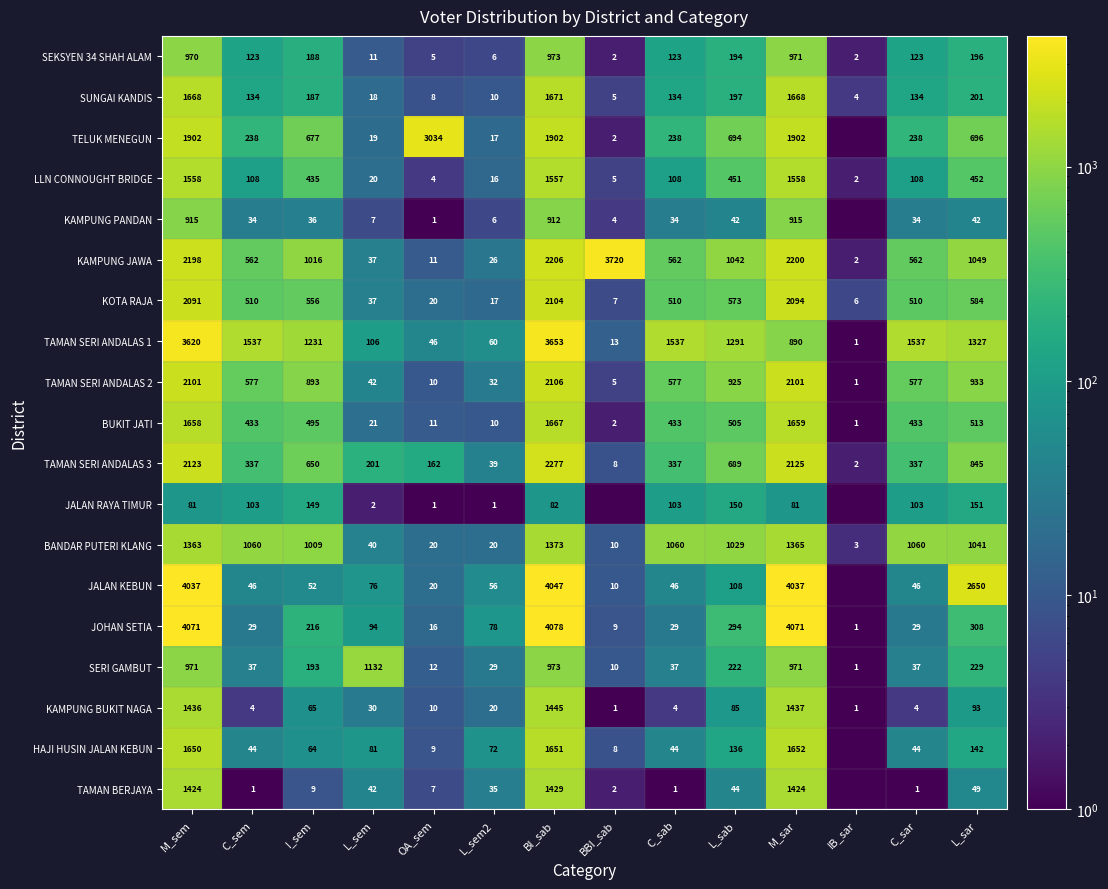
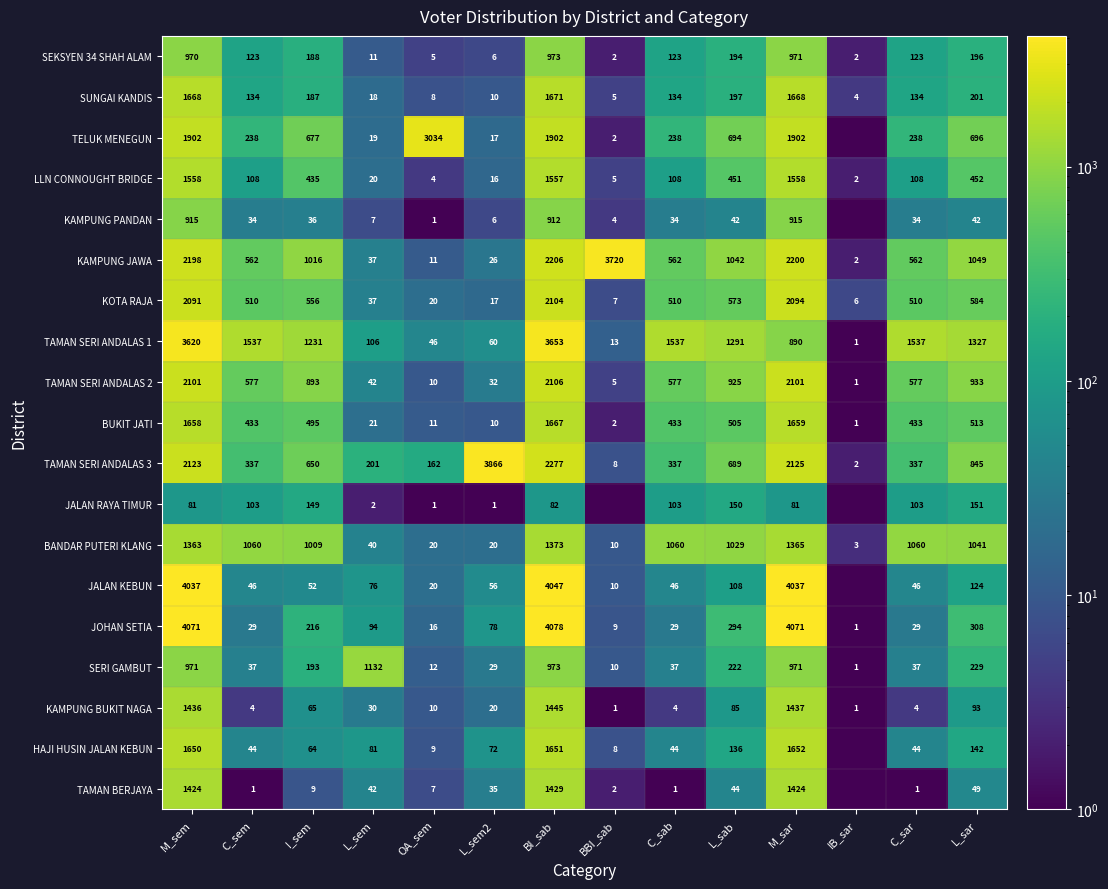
TAMAN SERI ANDALAS 3, L_sem2: 39 -> 3866
JALAN KEBUN, L_sar: 2650 -> 124
